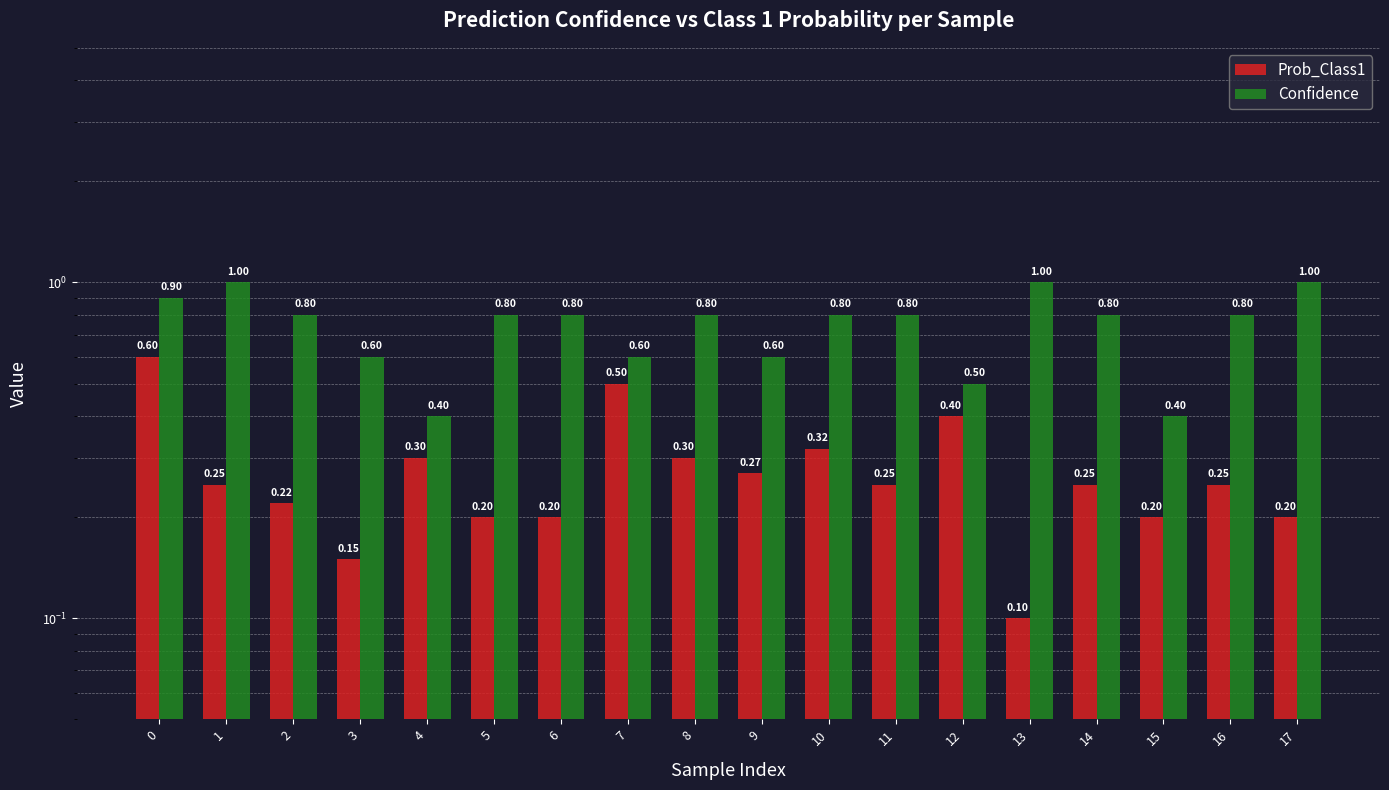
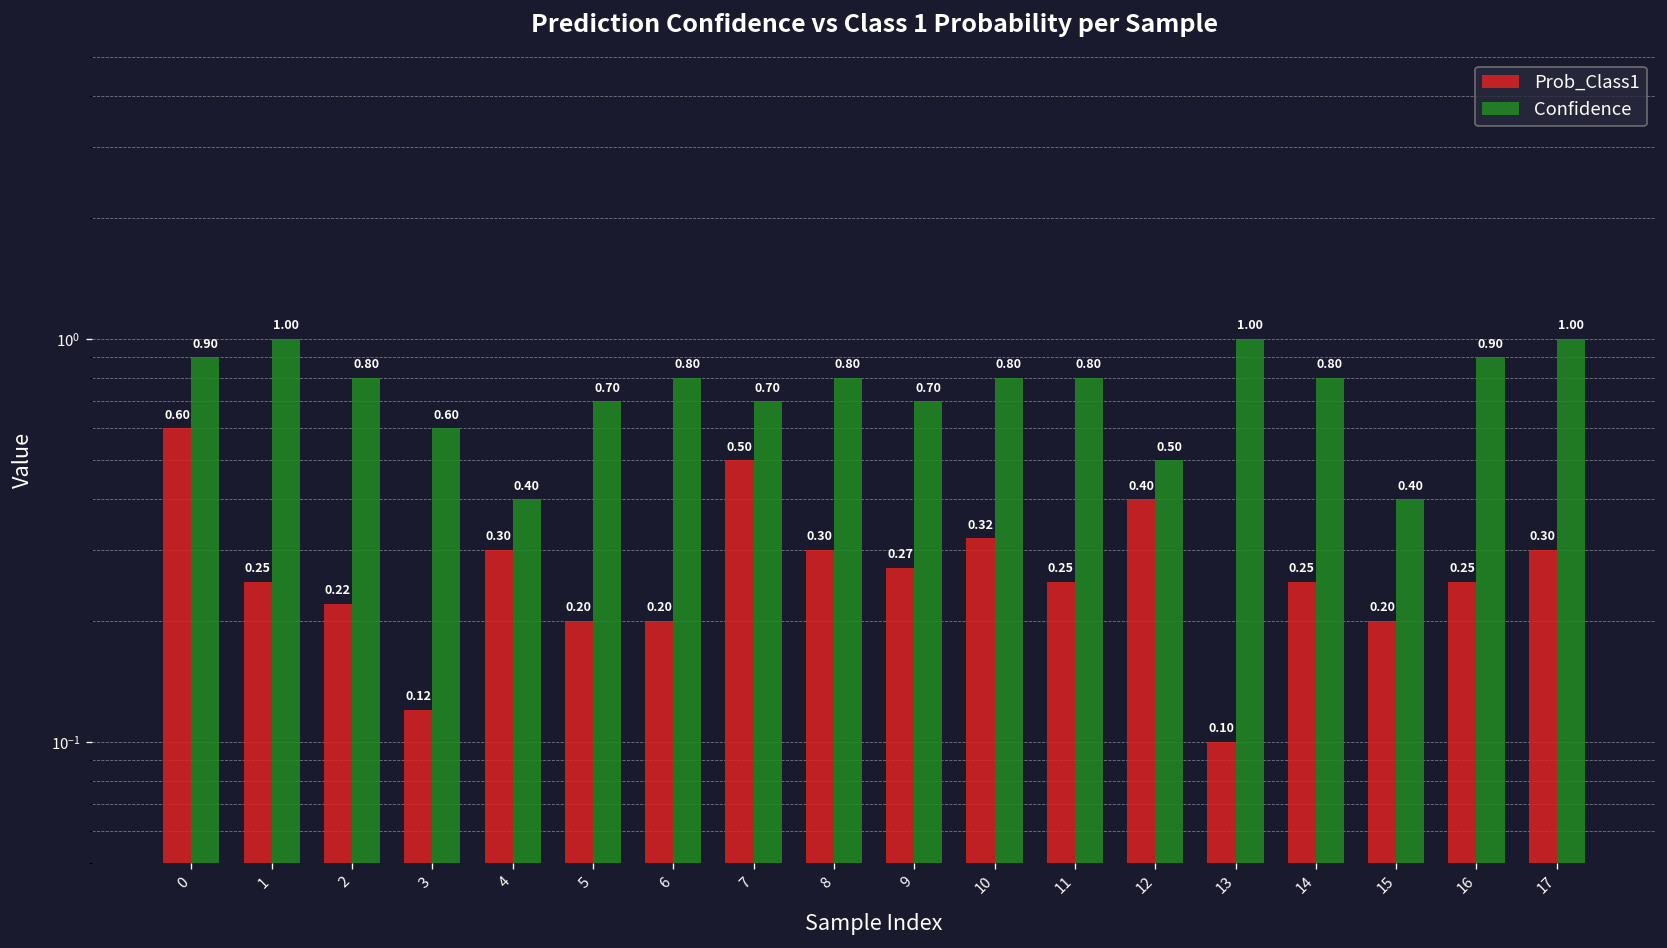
Prob_Class1, 3: 0.15 -> 0.12
Confidence, 5: 0.80 -> 0.70
Confidence, 7: 0.60 -> 0.70
Confidence, 9: 0.60 -> 0.70
Confidence, 16: 0.80 -> 0.90
Prob_Class1, 17: 0.20 -> 0.30
